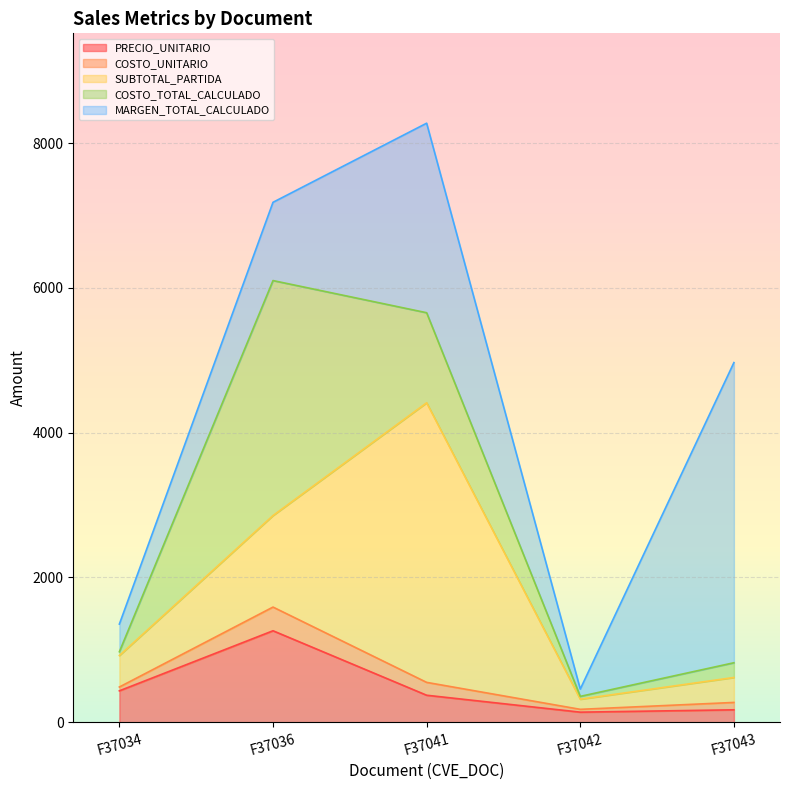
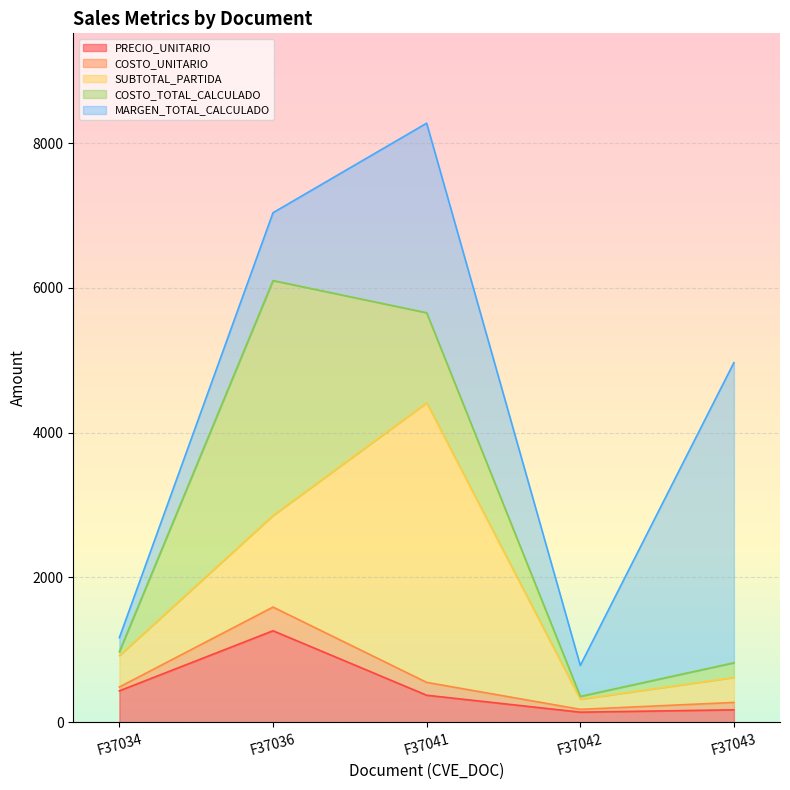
MARGEN_TOTAL_CALCULADO, F37034: 400 -> 200
MARGEN_TOTAL_CALCULADO, F37036: 1100 -> 900
MARGEN_TOTAL_CALCULADO, F37042: 100 -> 400
